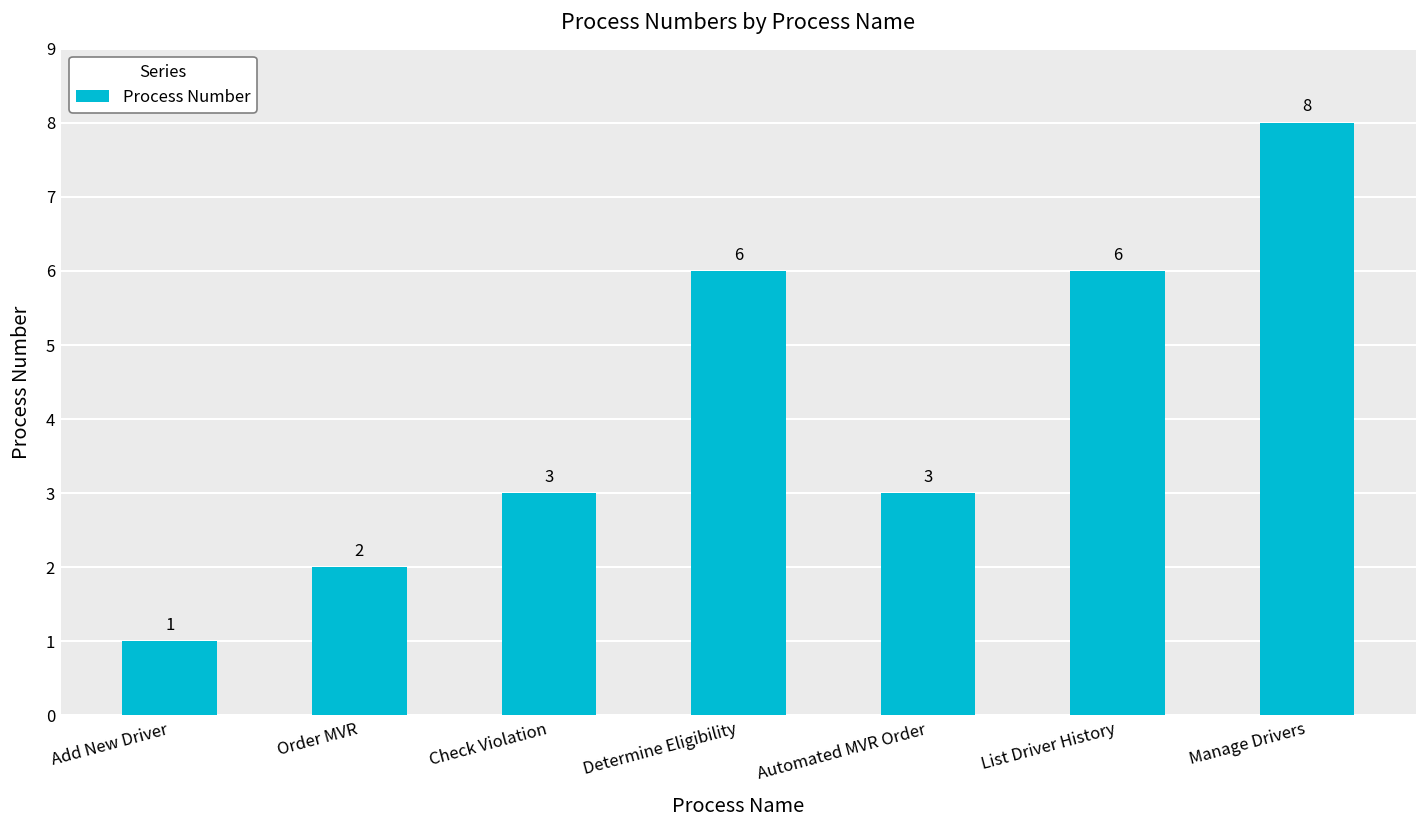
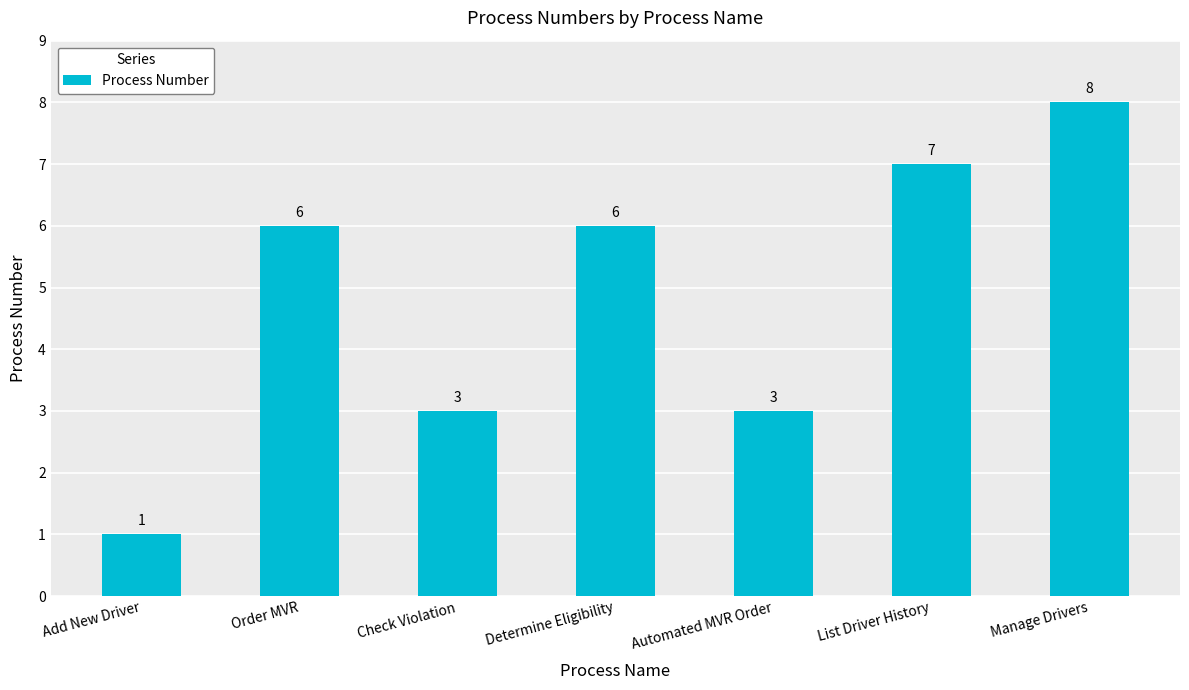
Order MVR: 2 -> 6
List Driver History: 6 -> 7
